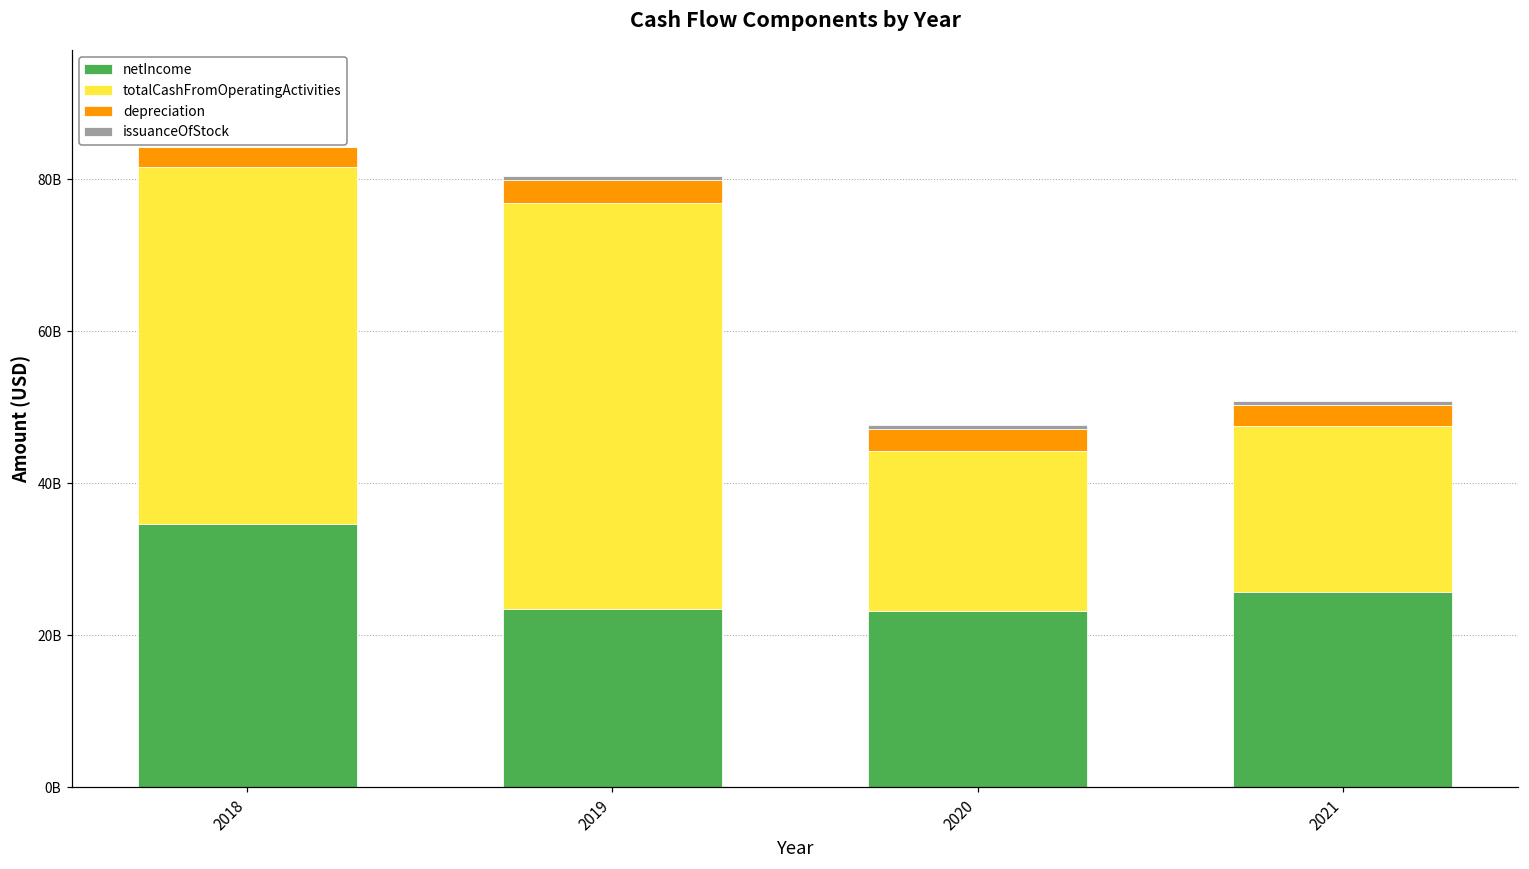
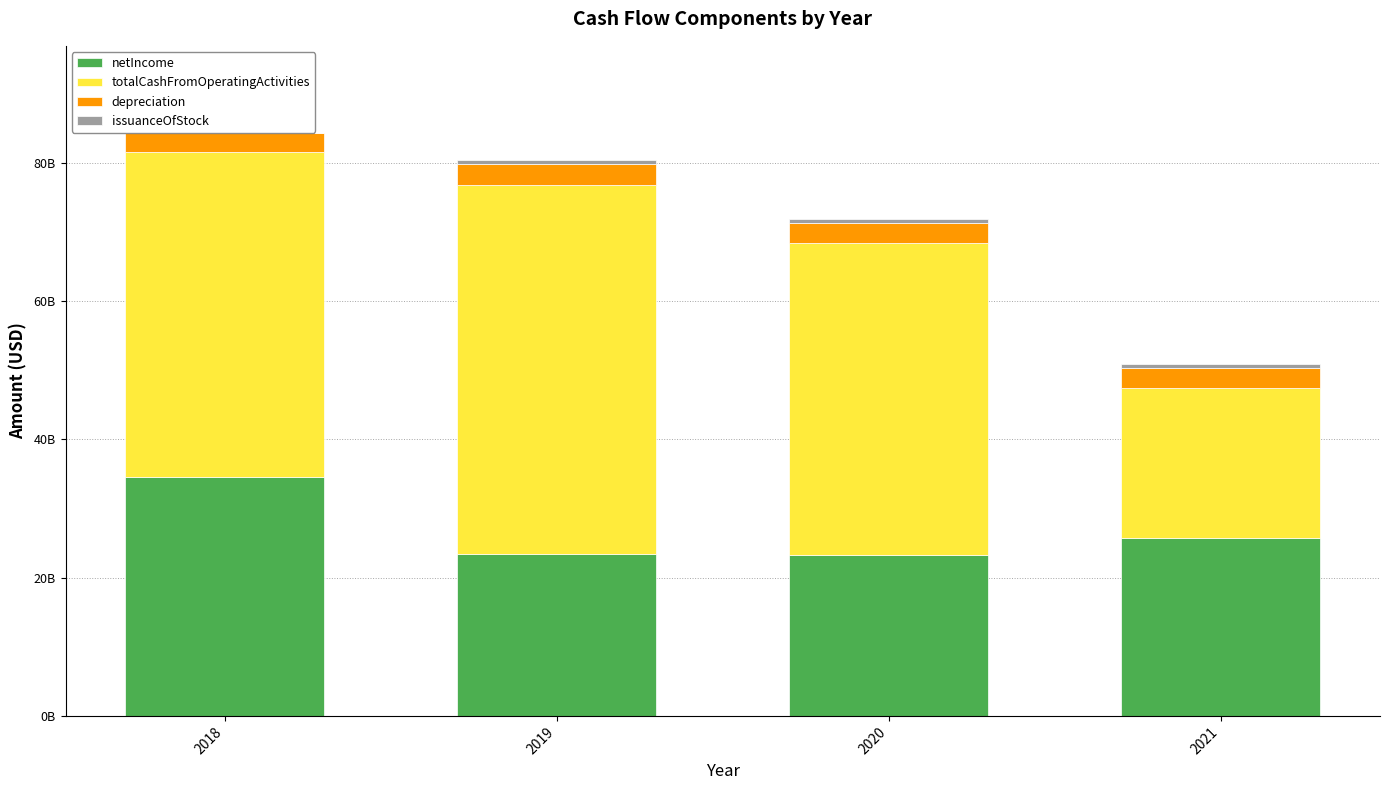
totalCashFromOperatingActivities, 2020: 21000000000 -> 45000000000
